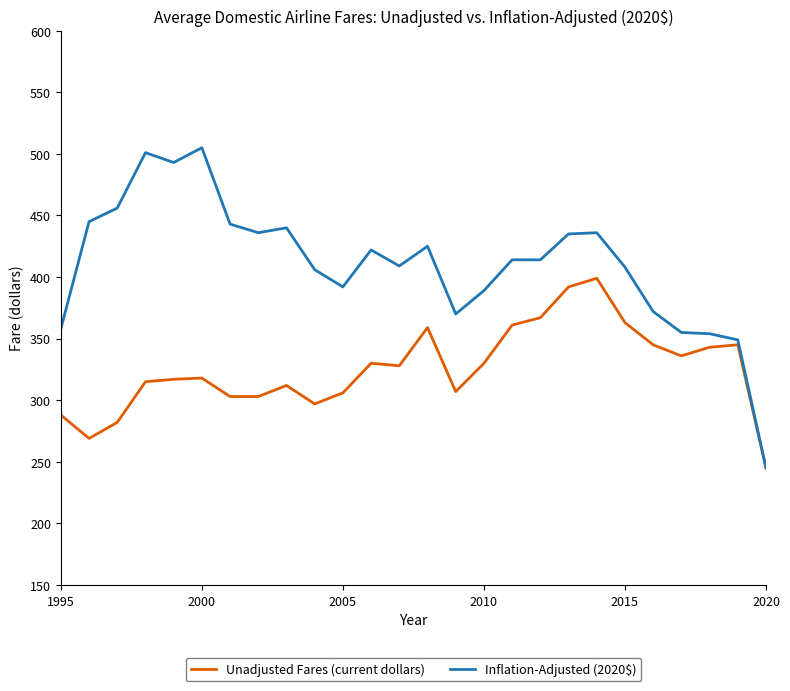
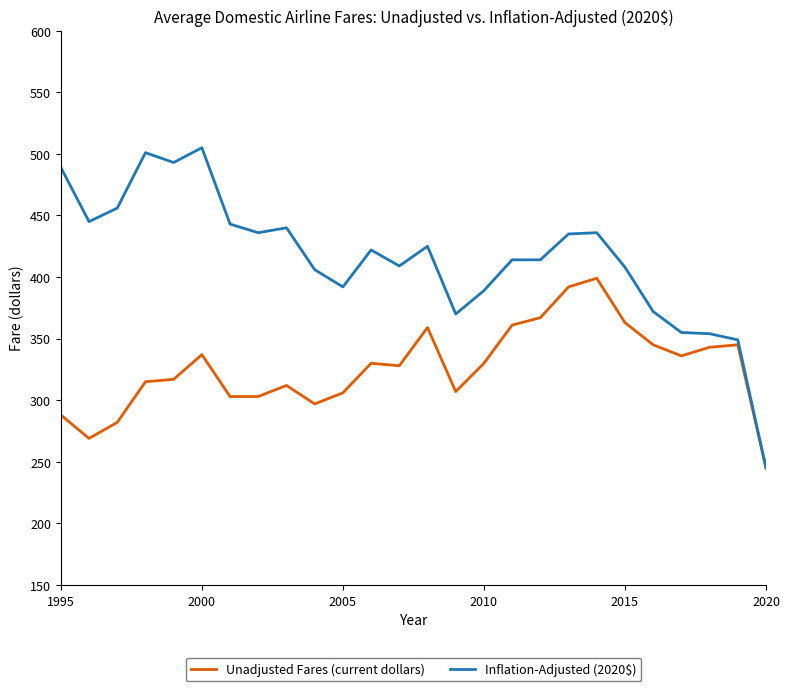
Inflation-Adjusted (2020$), 1995: 358 -> 489
Unadjusted Fares (current dollars), 2000: 318 -> 337
